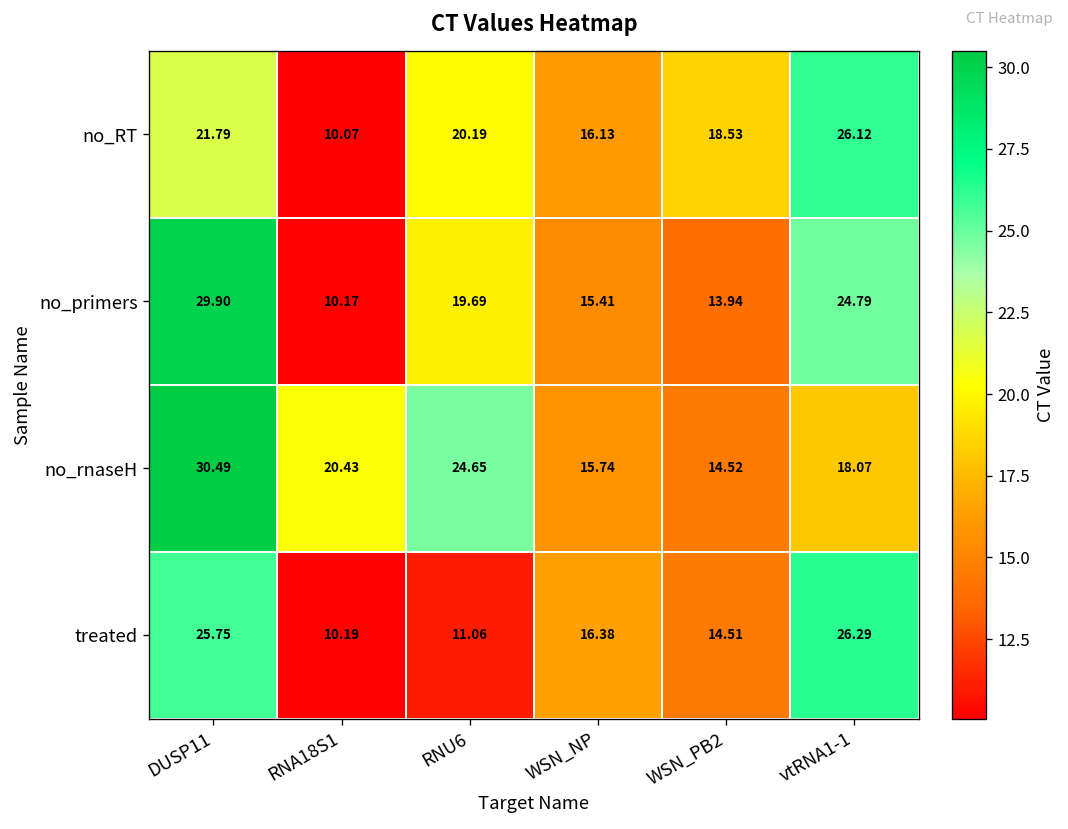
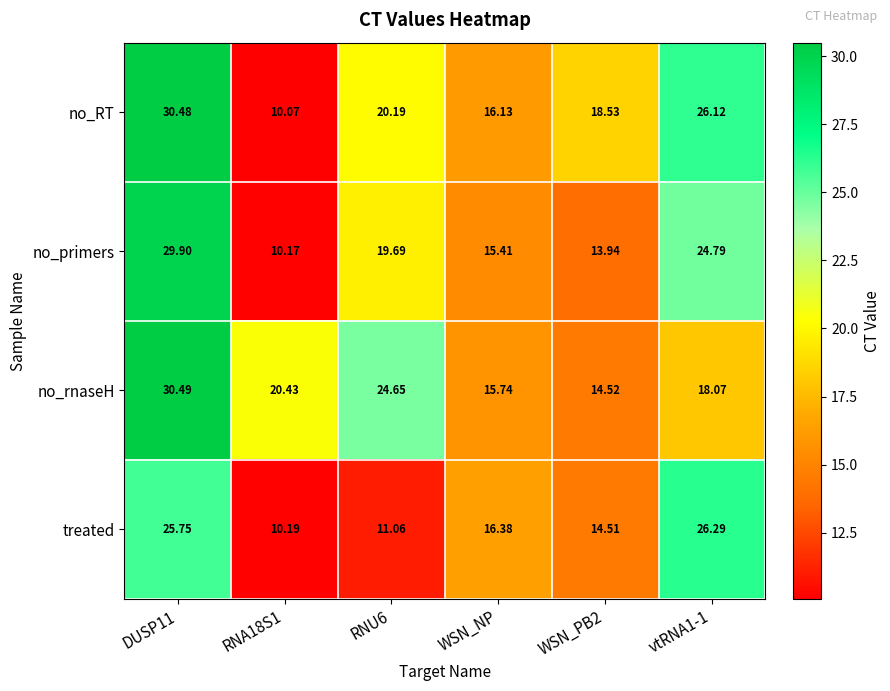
no_RT, DUSP11: 21.79 -> 30.48
